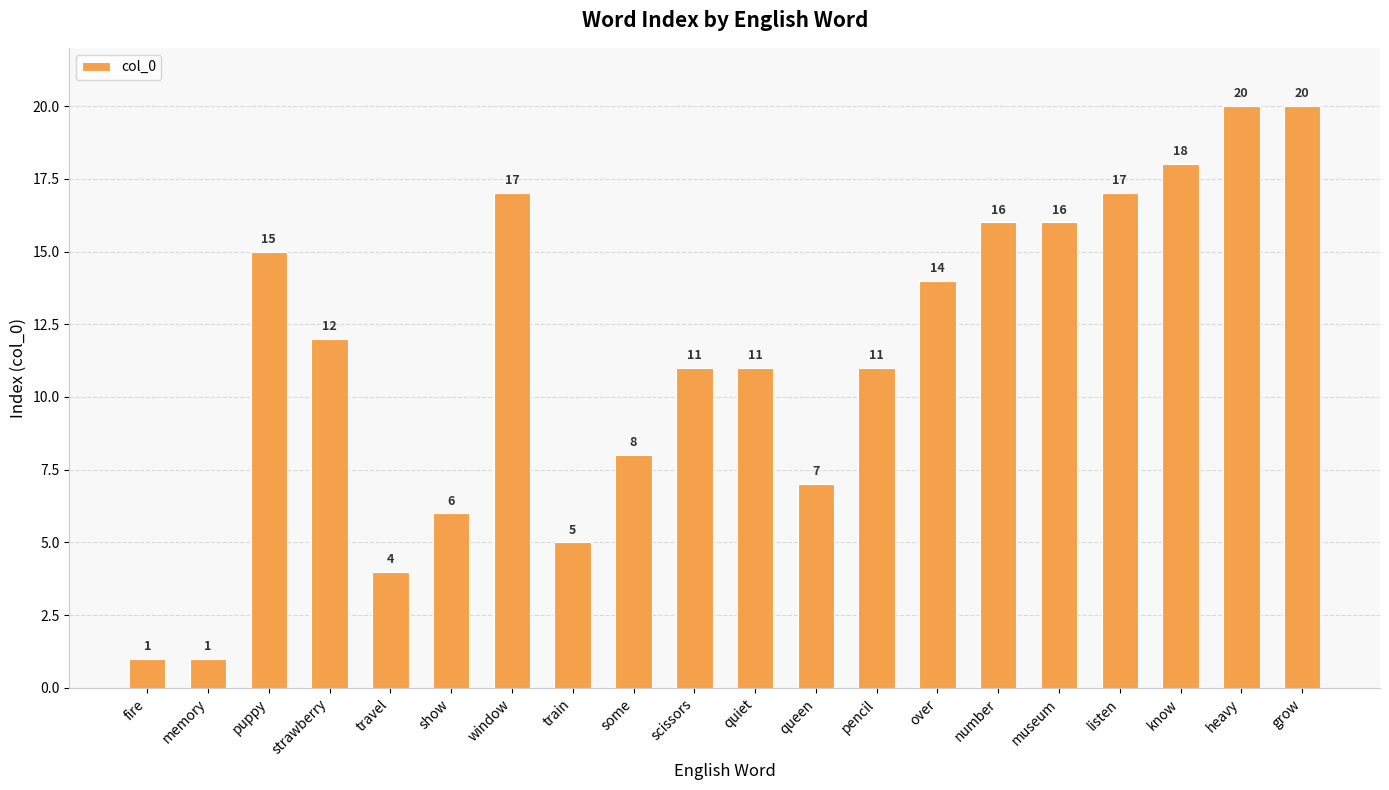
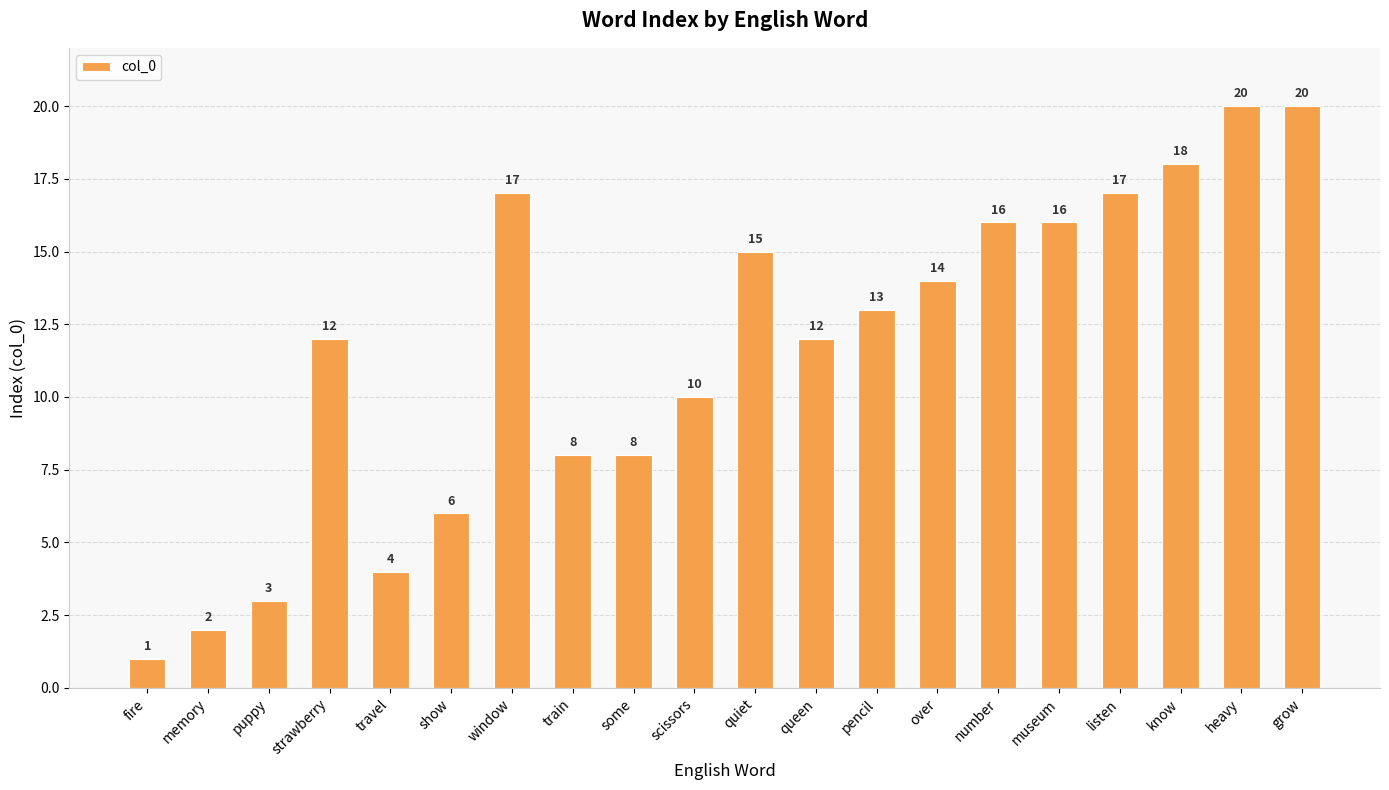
memory: 1 -> 2
puppy: 15 -> 3
train: 5 -> 8
scissors: 11 -> 10
quiet: 11 -> 15
queen: 7 -> 12
pencil: 11 -> 13
